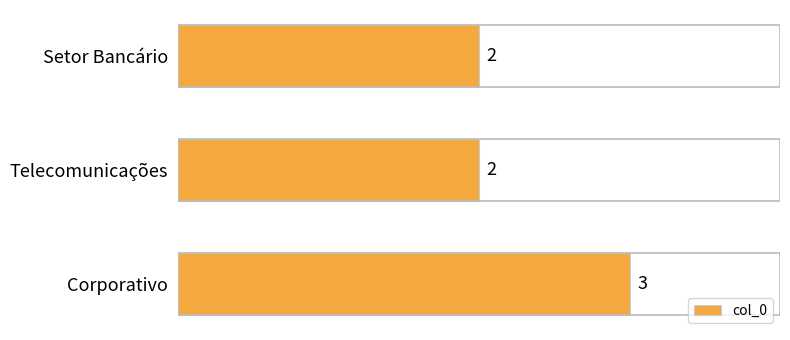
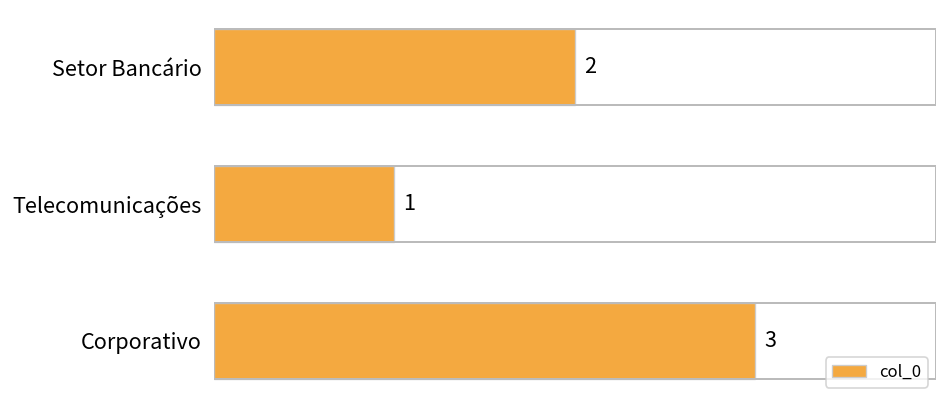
Telecomunicações: 2 -> 1
